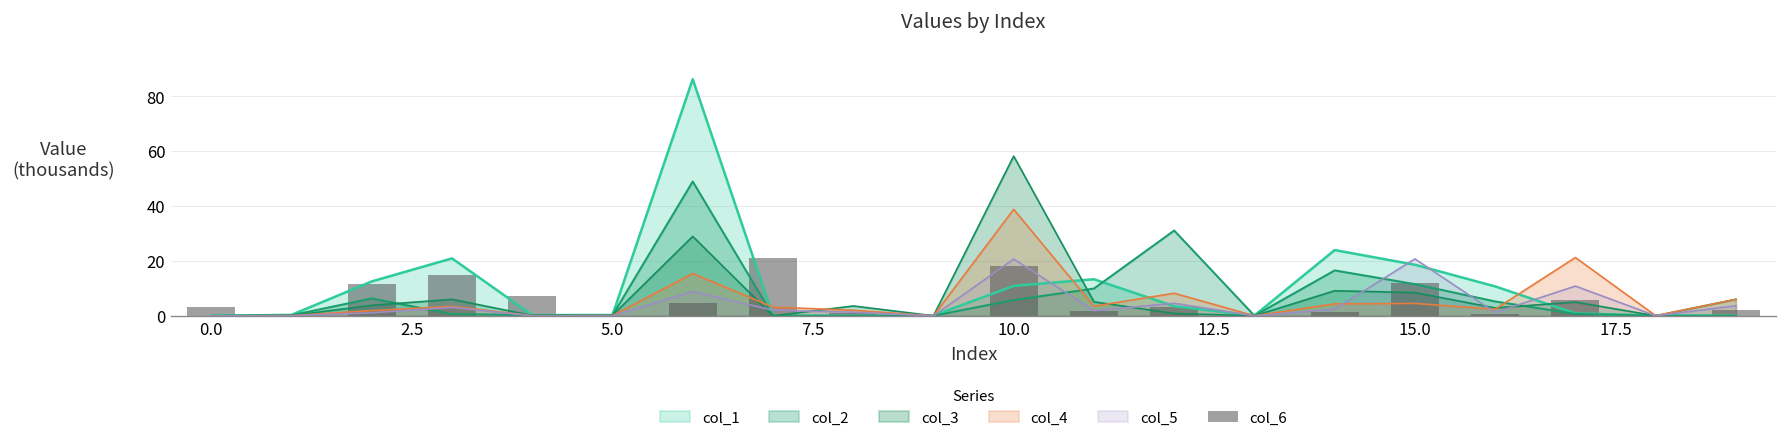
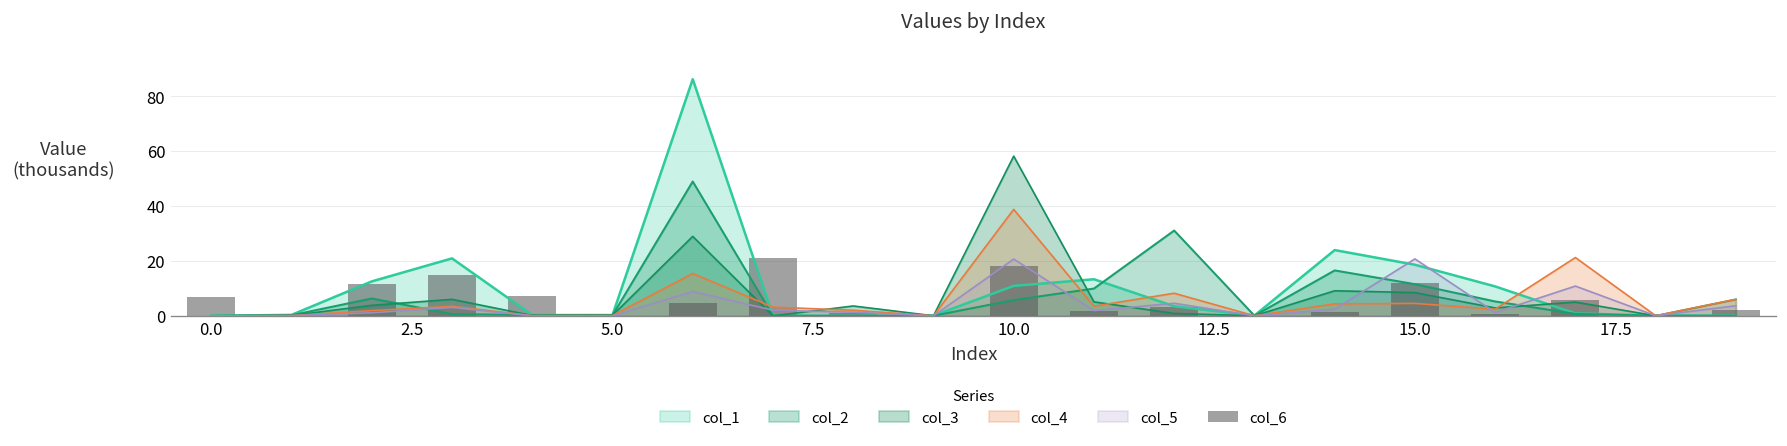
col_6, 0.0: 3 -> 7
